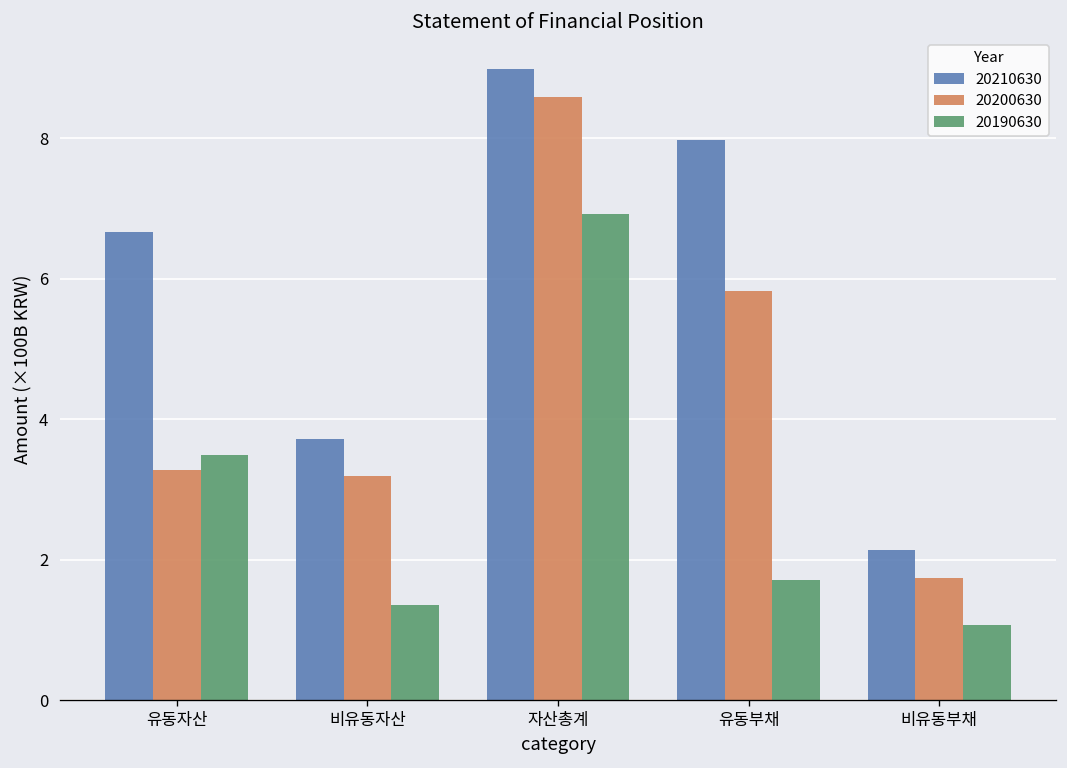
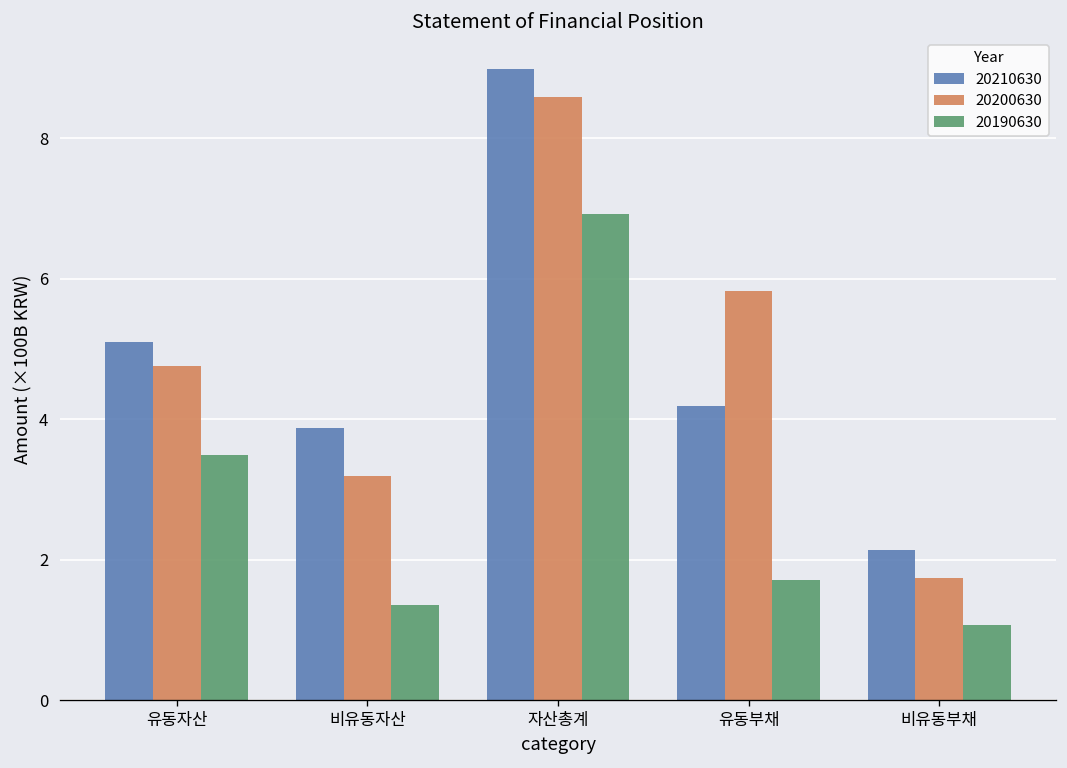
20210630, 유동자산: 6.7 -> 5.1
20200630, 유동자산: 3.3 -> 4.8
20210630, 비유동자산: 3.7 -> 3.9
20210630, 유동부채: 8.0 -> 4.2
